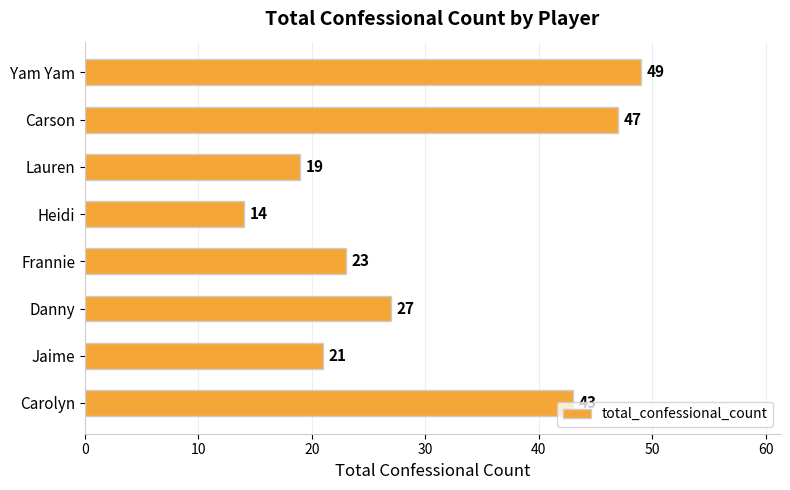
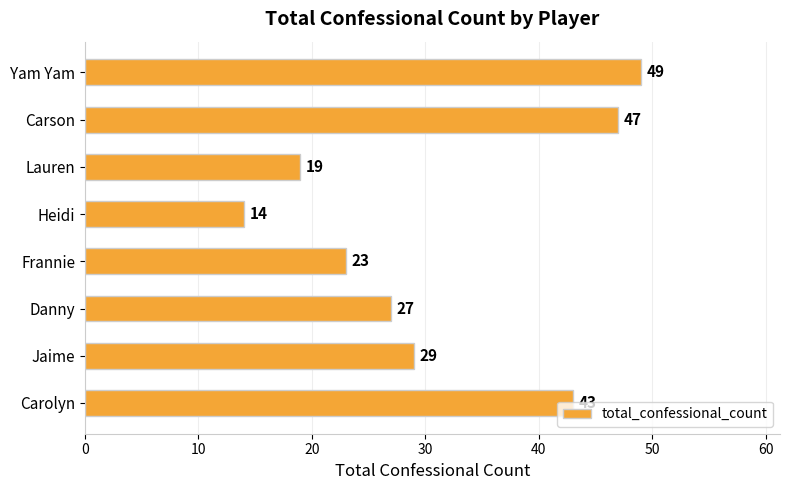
Jaime: 21 -> 29
